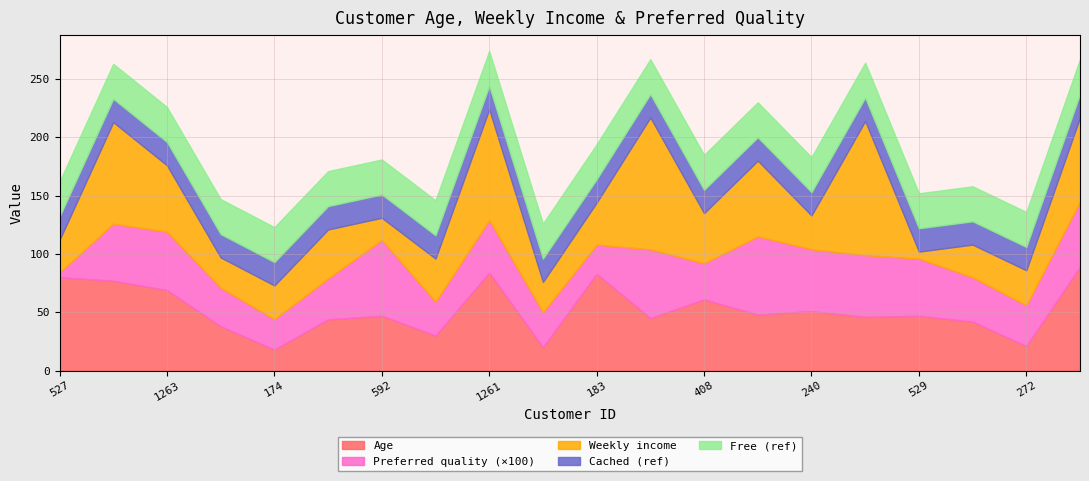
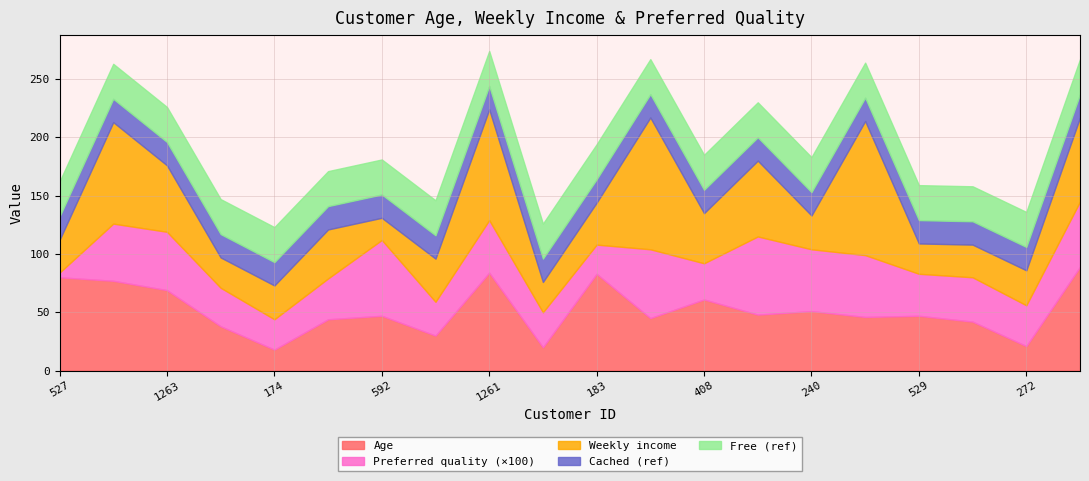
Preferred quality (×100), 529: 49 -> 36
Weekly income, 529: 6 -> 26
